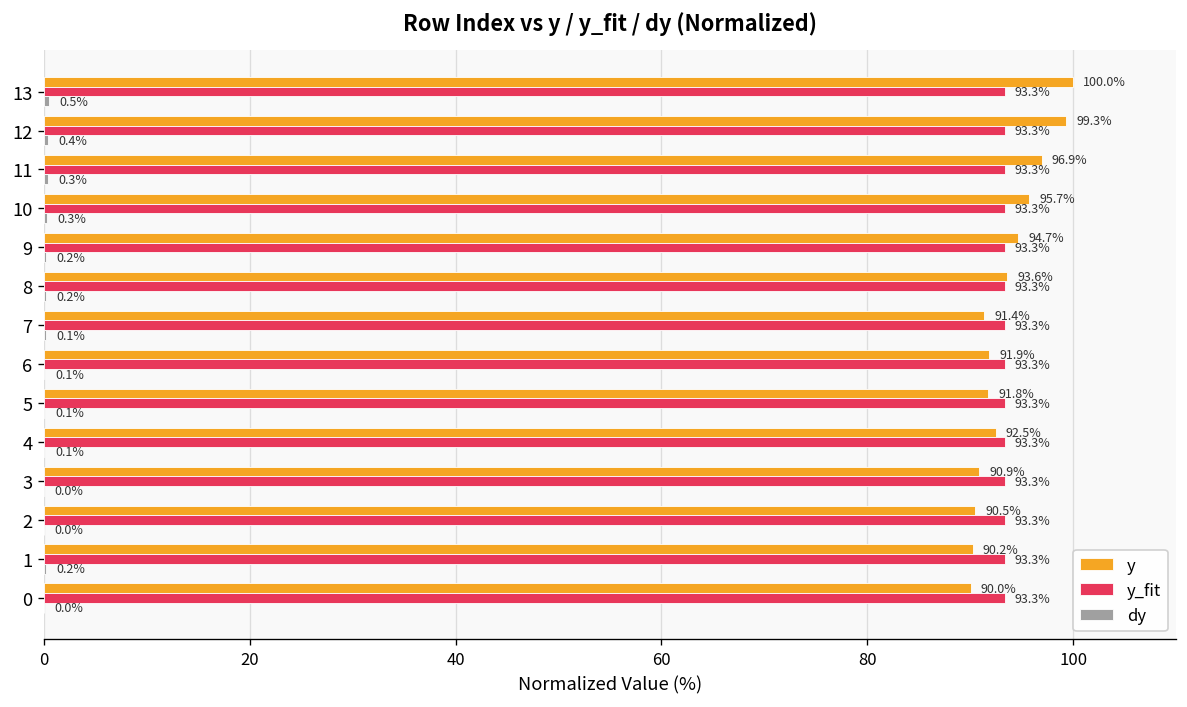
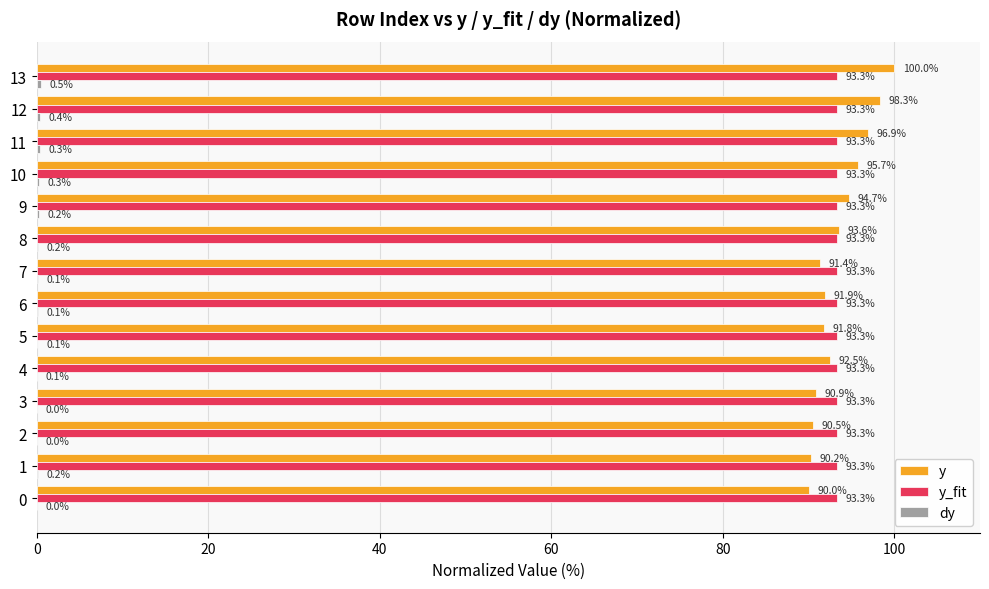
y, 12: 99.3% -> 98.3%
